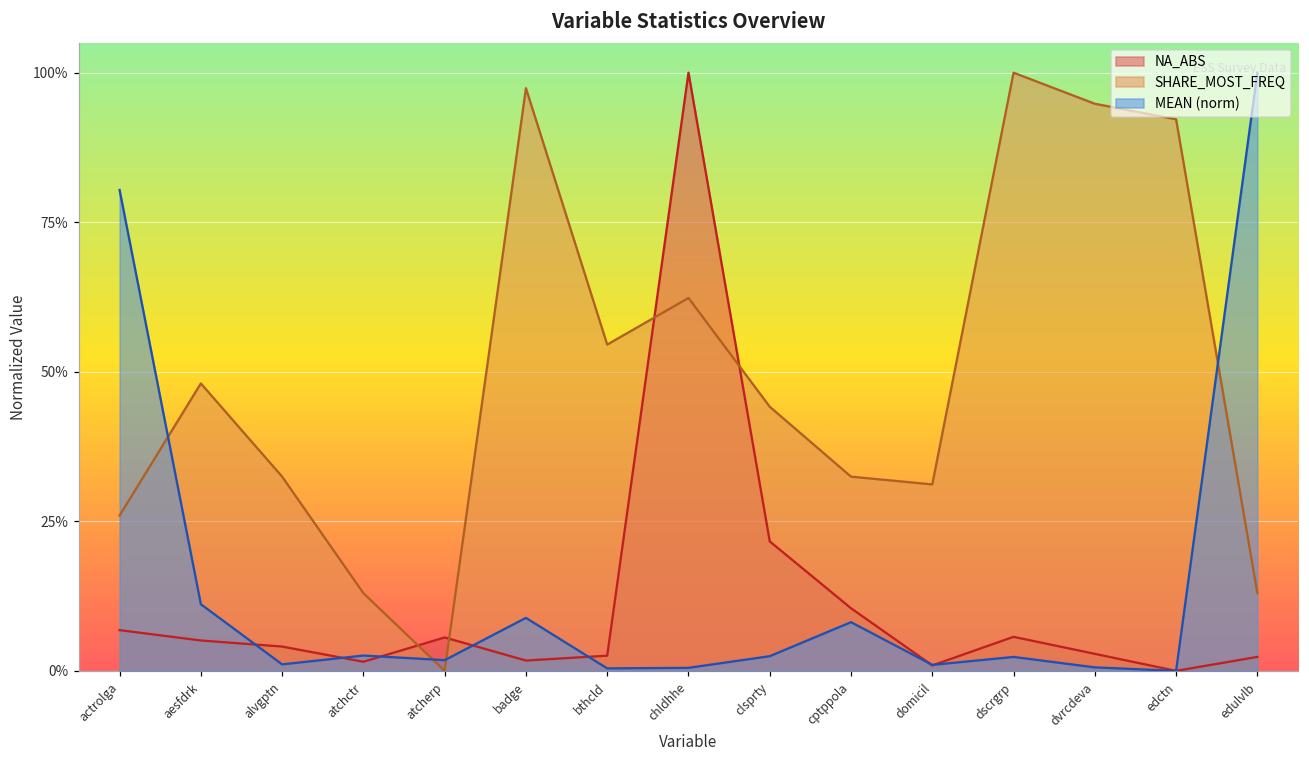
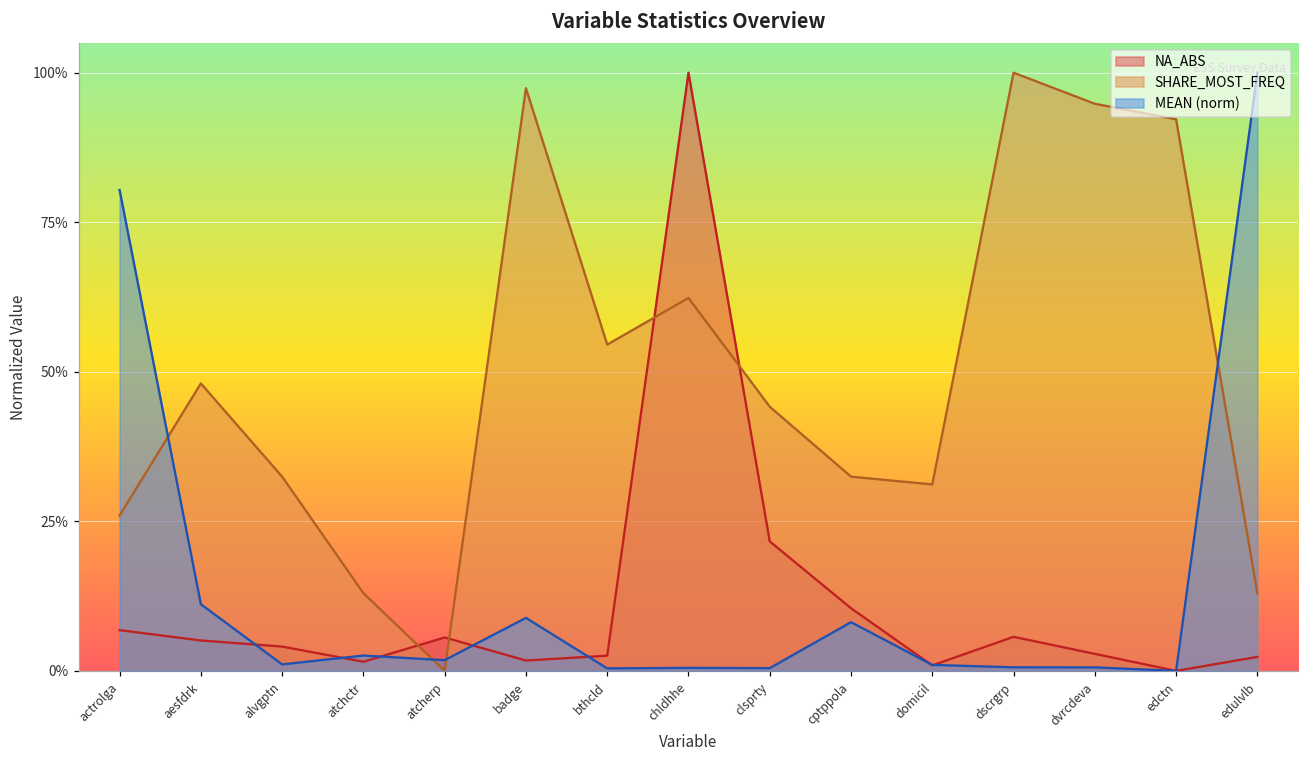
MEAN (norm), clsprty: 2% -> 0%
MEAN (norm), dscrgrp: 2% -> 1%
